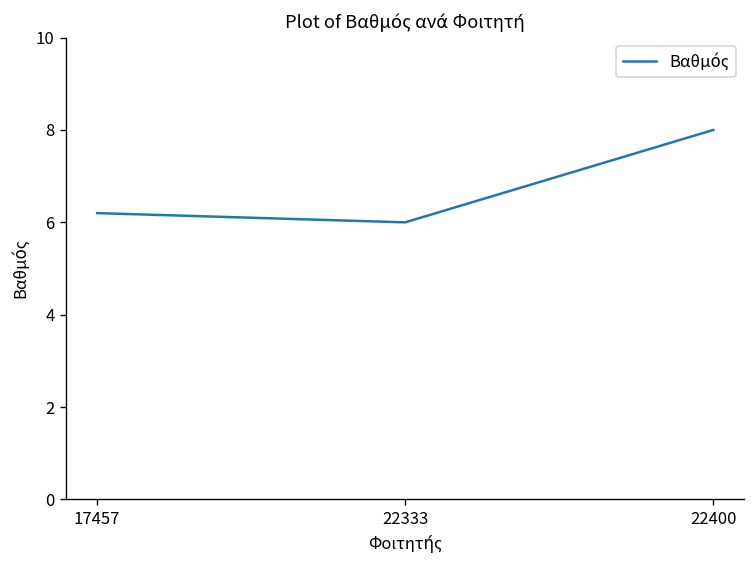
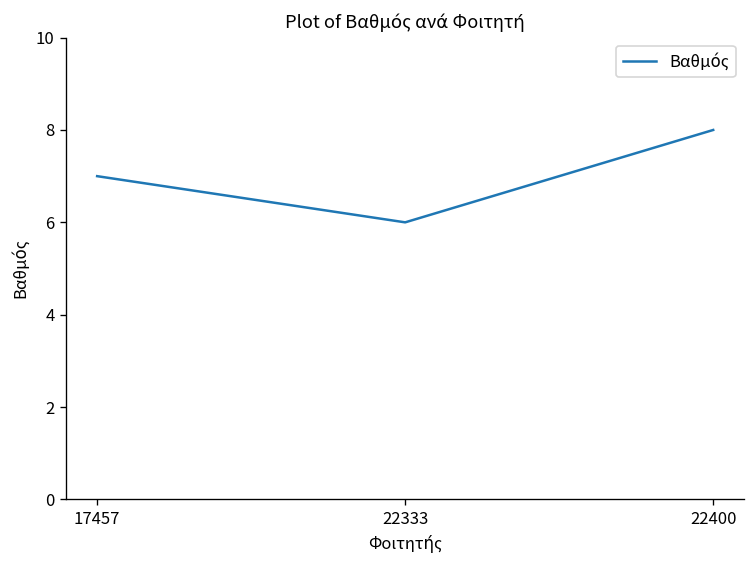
17457: 6.2 -> 7.0
